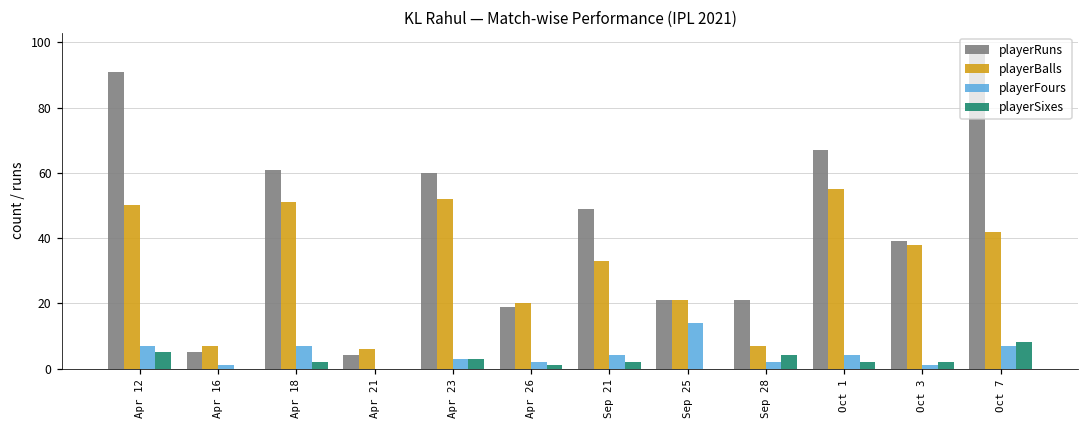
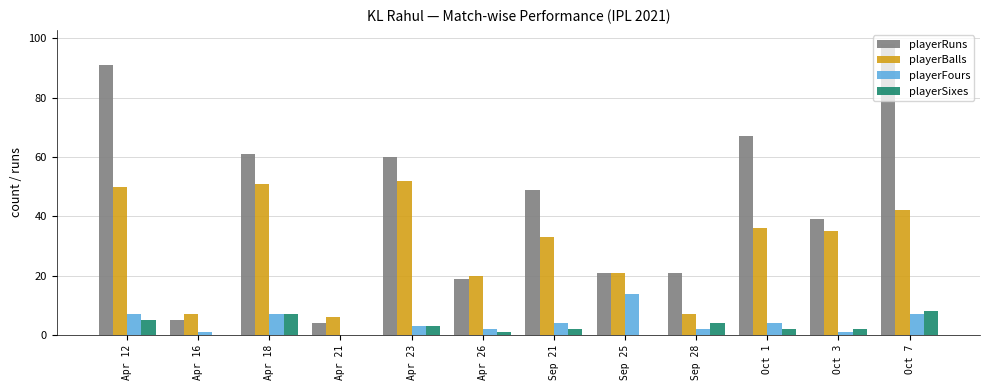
playerSixes, Apr 18: 2 -> 7
playerBalls, Oct 1: 55 -> 36
playerBalls, Oct 3: 38 -> 35
